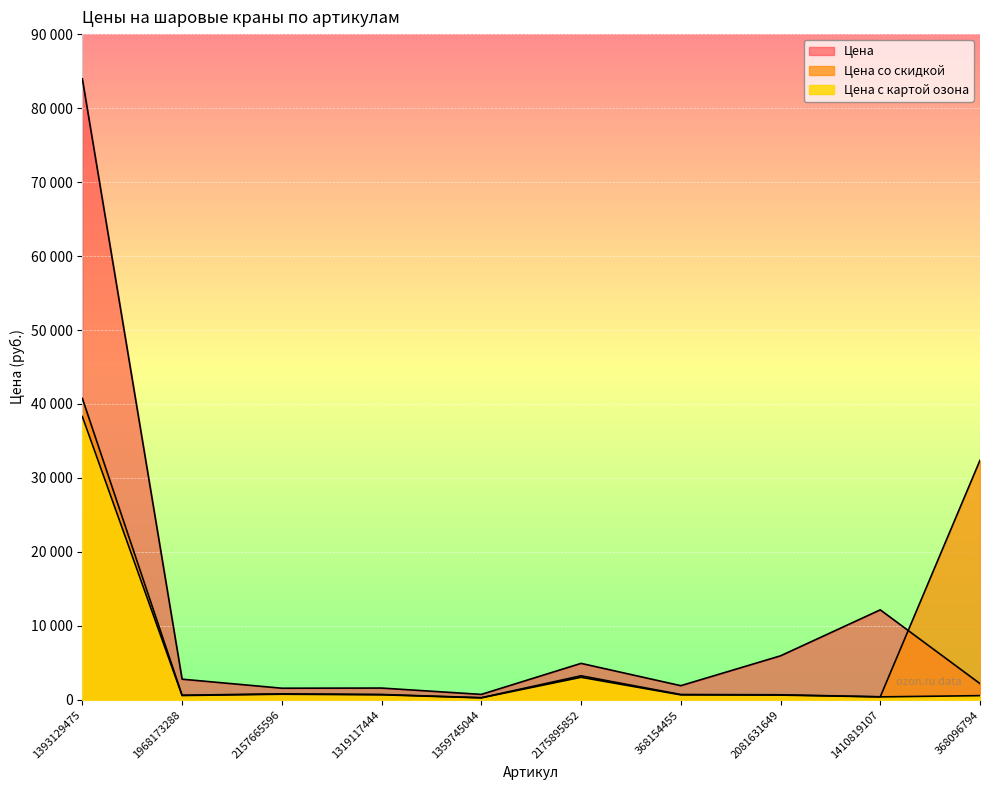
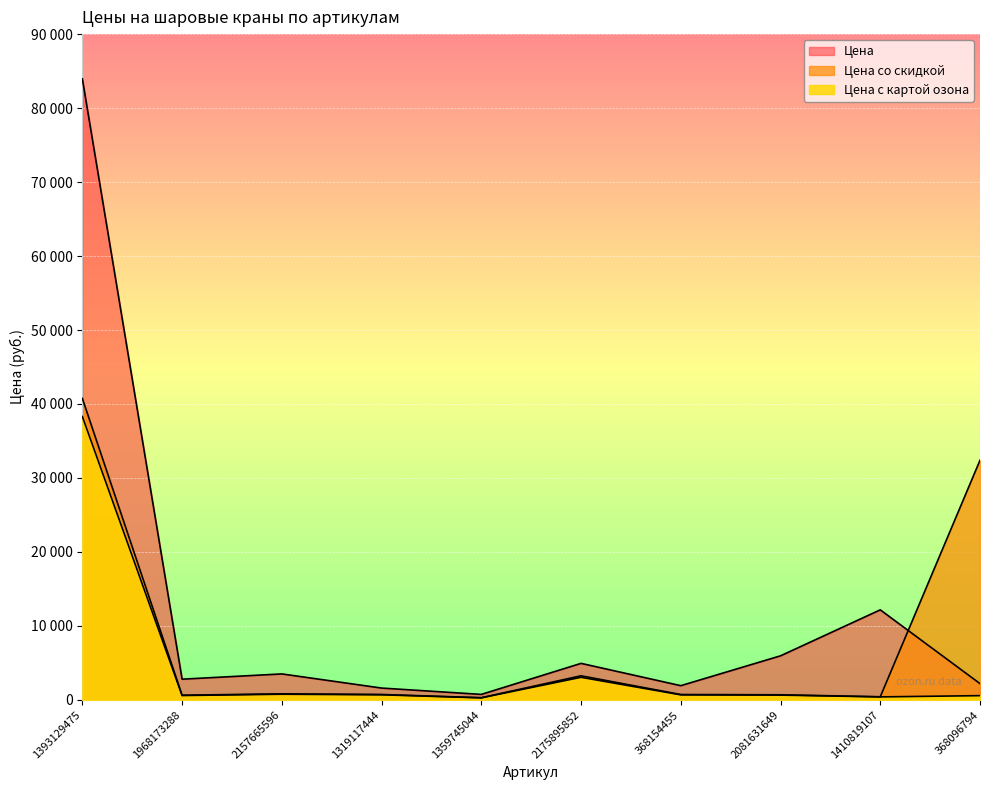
Цена, 2157665596: 2000 -> 4000
